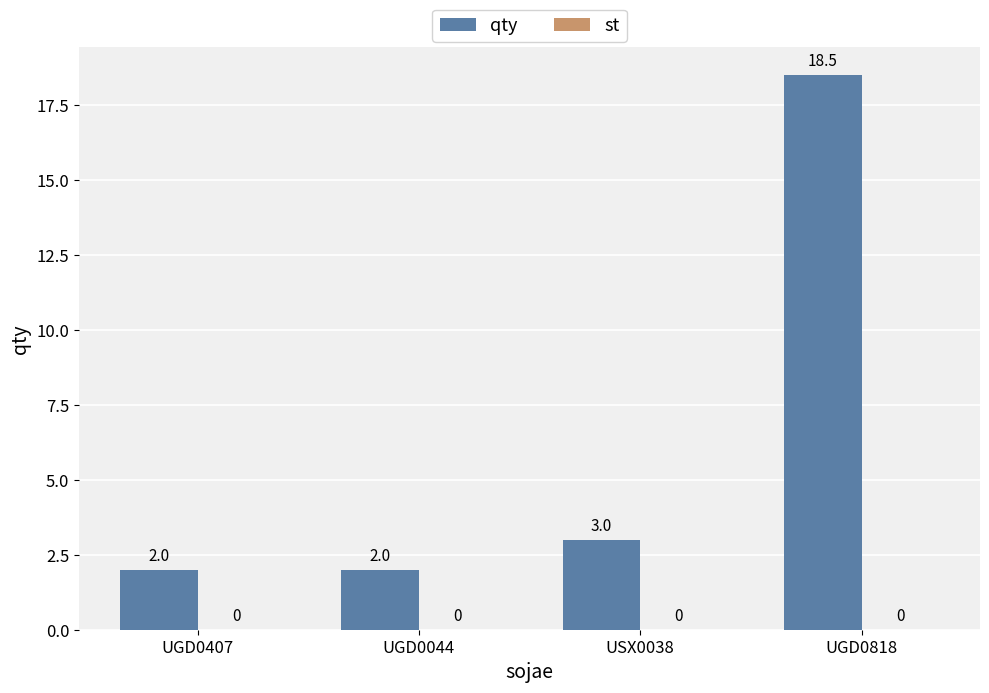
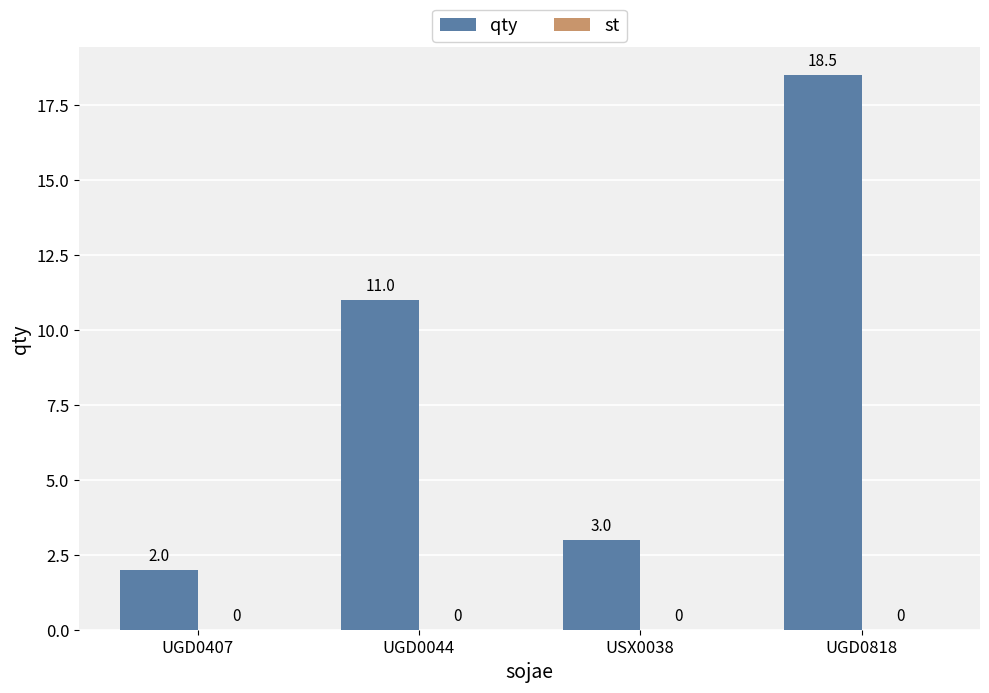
qty, UGD0044: 2.0 -> 11.0
